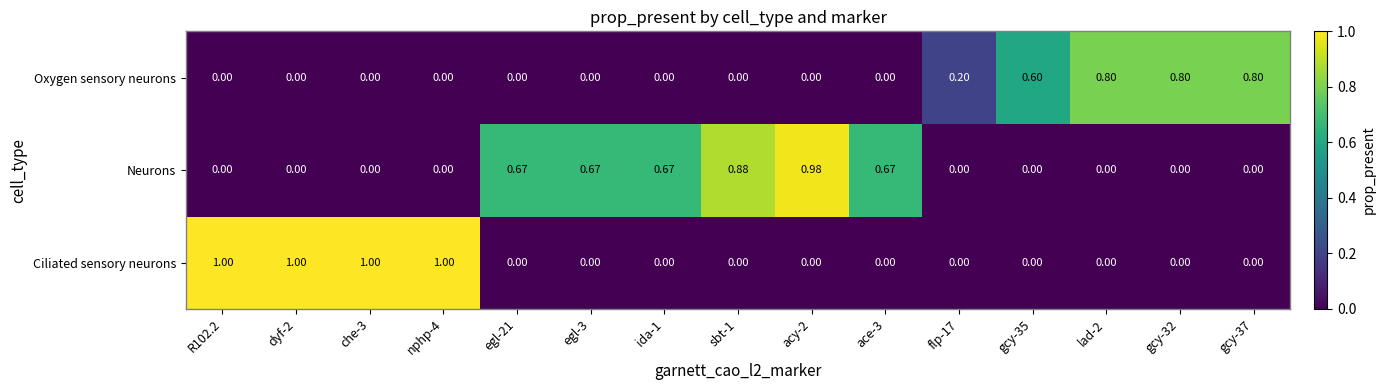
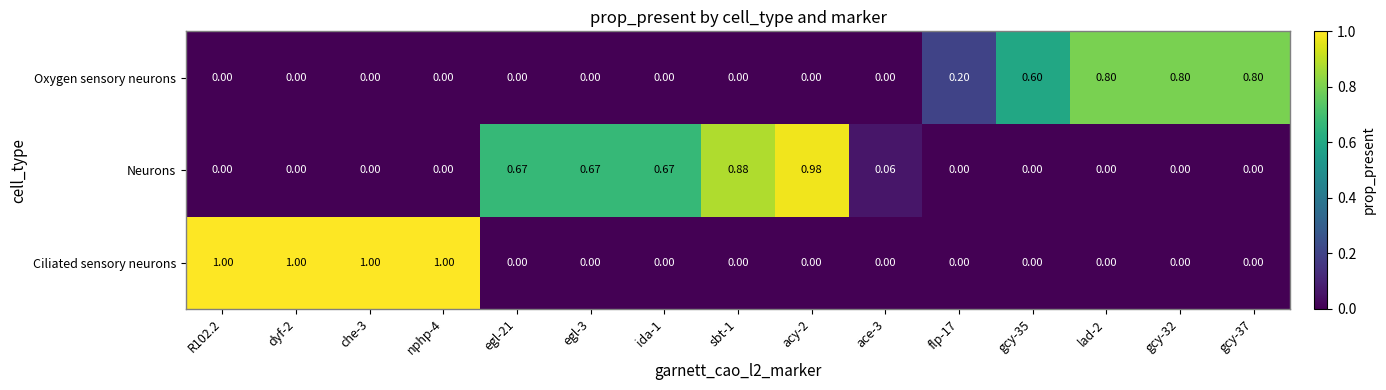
Neurons, ace-3: 0.67 -> 0.06
